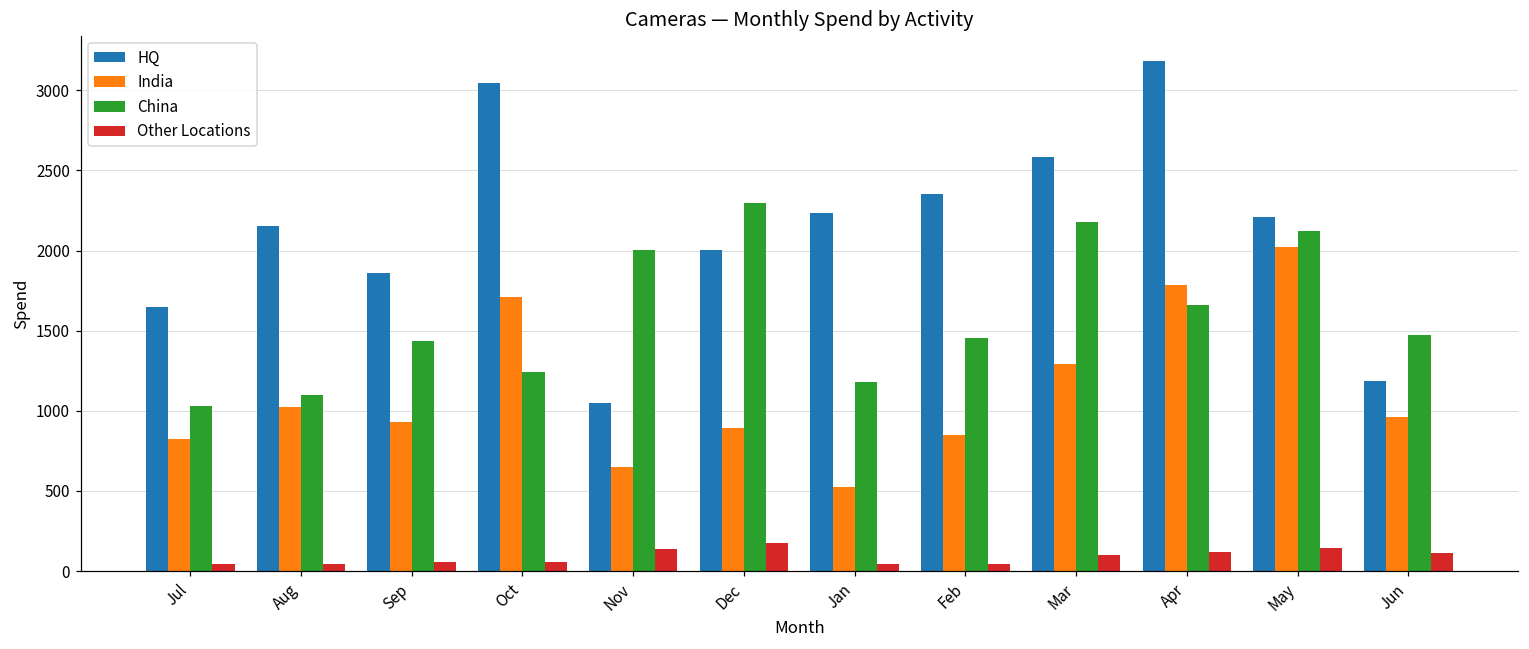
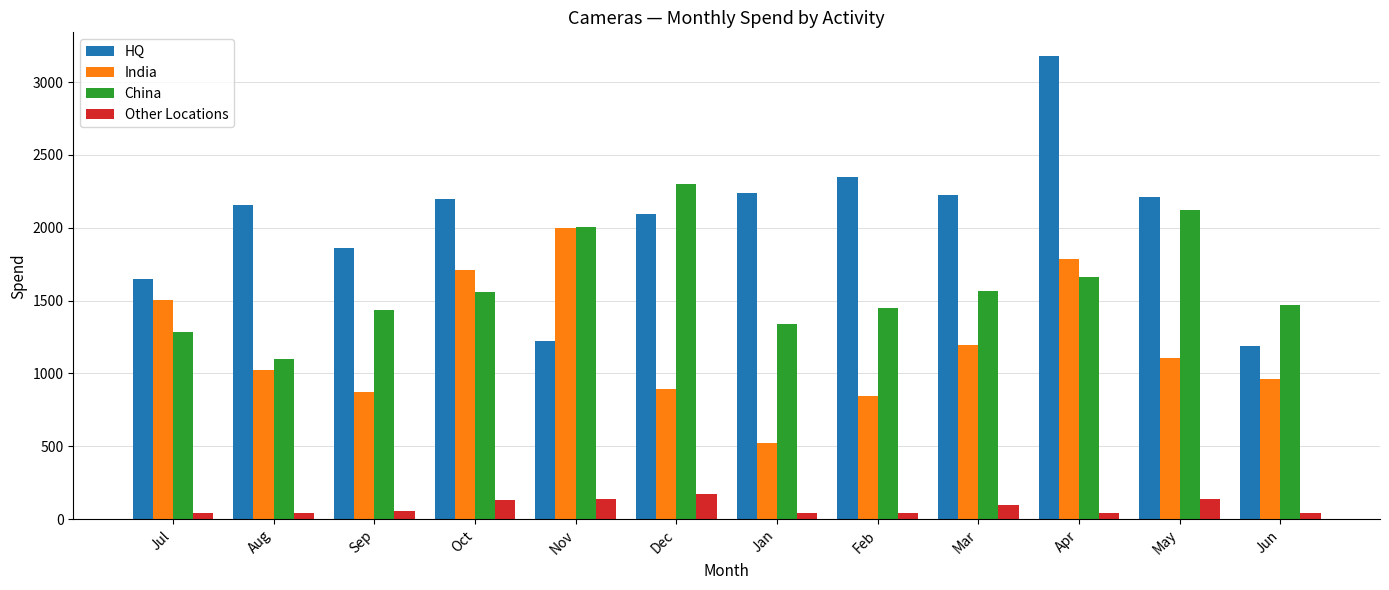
India, Jul: 820 -> 1500
China, Jul: 1030 -> 1280
India, Sep: 930 -> 880
HQ, Oct: 3050 -> 2200
China, Oct: 1240 -> 1560
Other Locations, Oct: 60 -> 130
HQ, Nov: 1050 -> 1220
India, Nov: 650 -> 2000
HQ, Dec: 2010 -> 2100
China, Jan: 1180 -> 1340
HQ, Mar: 2580 -> 2220
India, Mar: 1290 -> 1190
China, Mar: 2180 -> 1570
Other Locations, Apr: 120 -> 40
India, May: 2020 -> 1100
Other Locations, Jun: 110 -> 40
